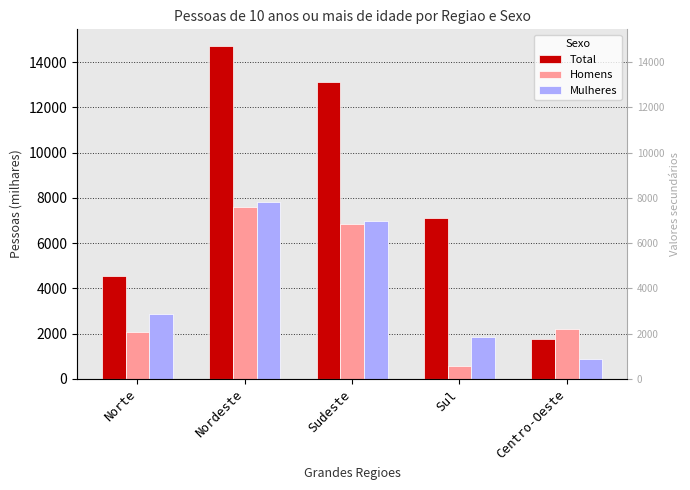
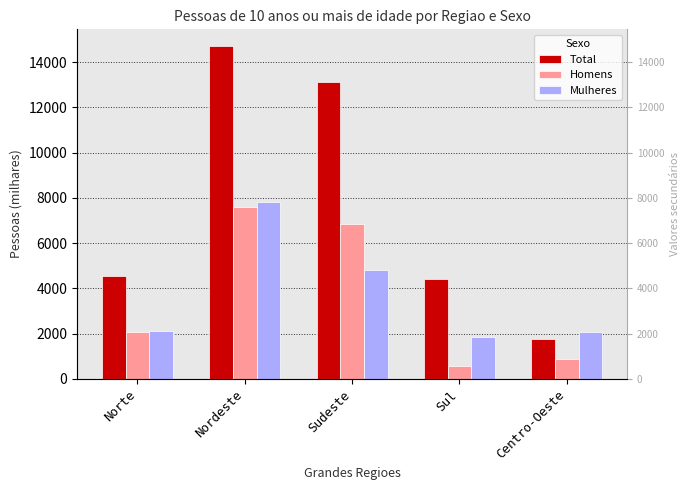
Mulheres, Norte: 2900 -> 2100
Mulheres, Sudeste: 7000 -> 4800
Total, Sul: 7100 -> 4400
Homens, Centro-Oeste: 2200 -> 900
Mulheres, Centro-Oeste: 900 -> 2100
